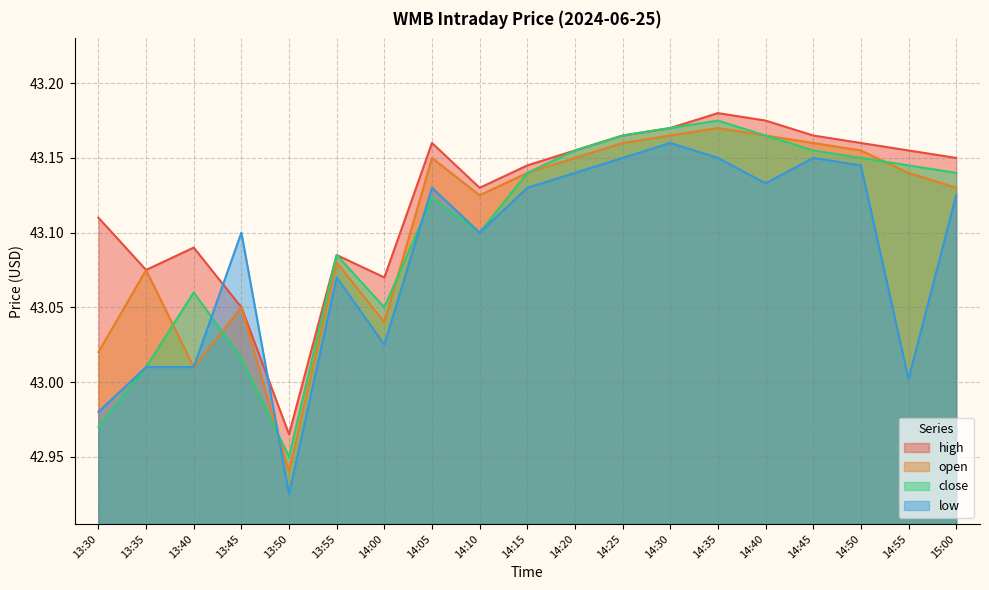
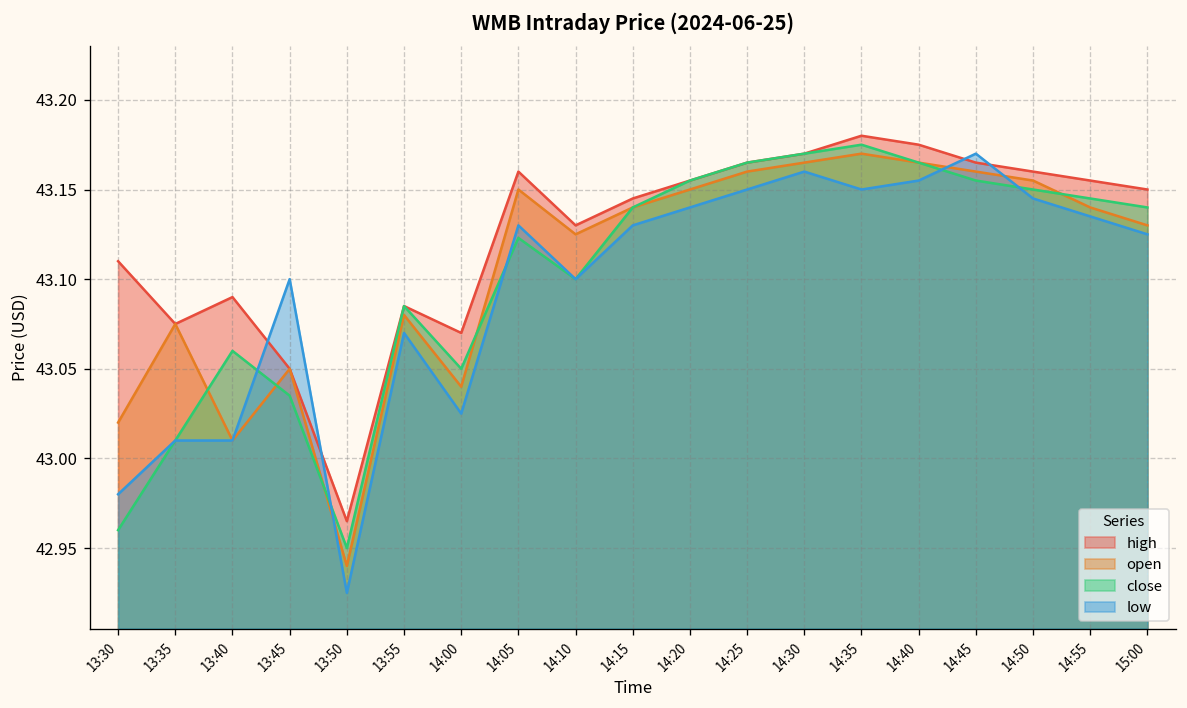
close, 13:30: 42.97 -> 42.96
close, 13:45: 43.016 -> 43.035
low, 14:40: 43.133 -> 43.155
low, 14:45: 43.15 -> 43.17
low, 14:55: 43.002 -> 43.135
